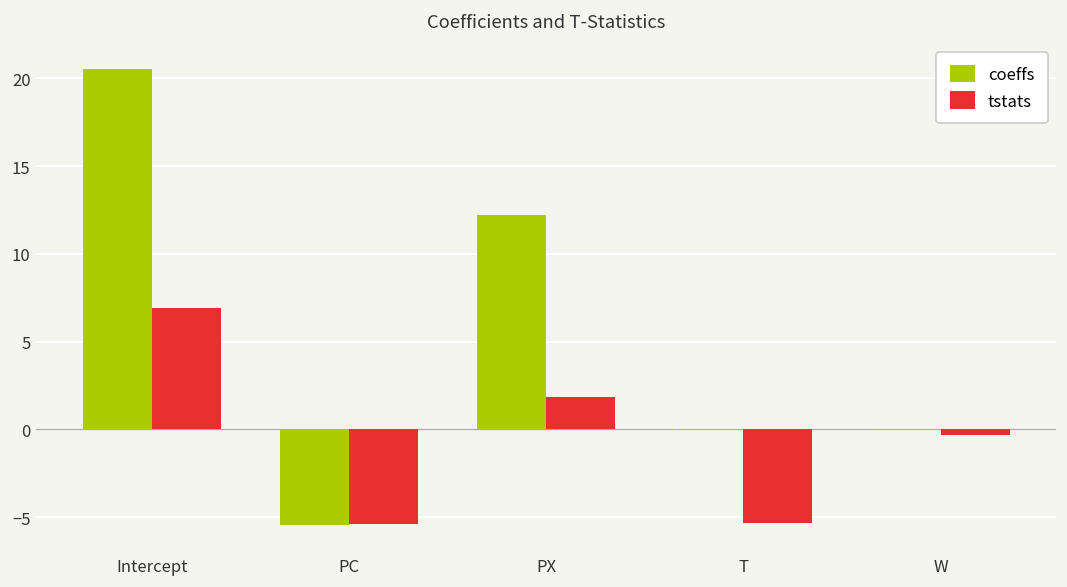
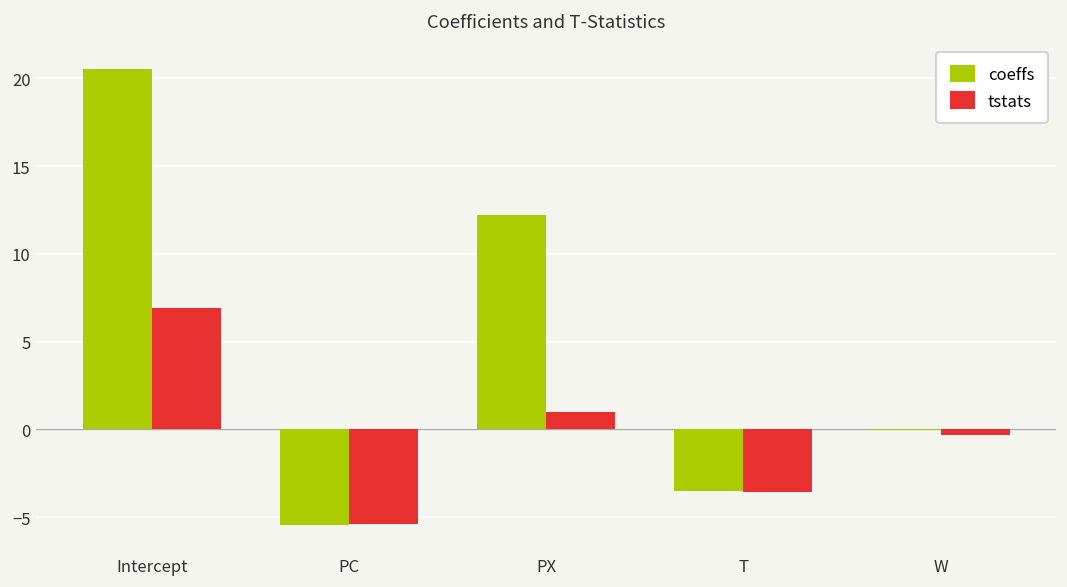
tstats, PX: 1.8 -> 1.0
coeffs, T: 0.0 -> -3.5
tstats, T: -5.4 -> -3.5
